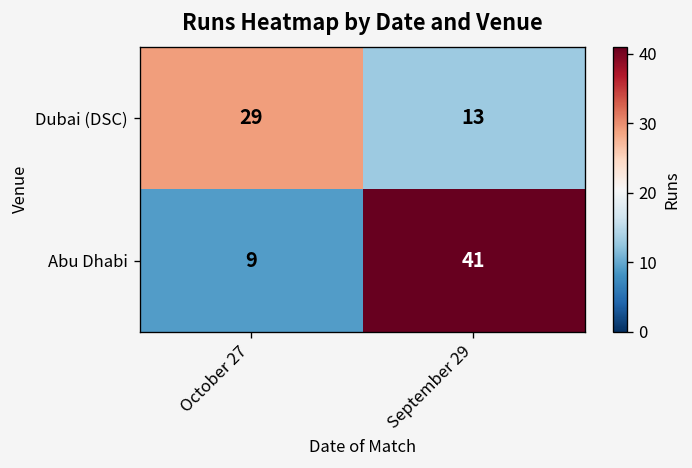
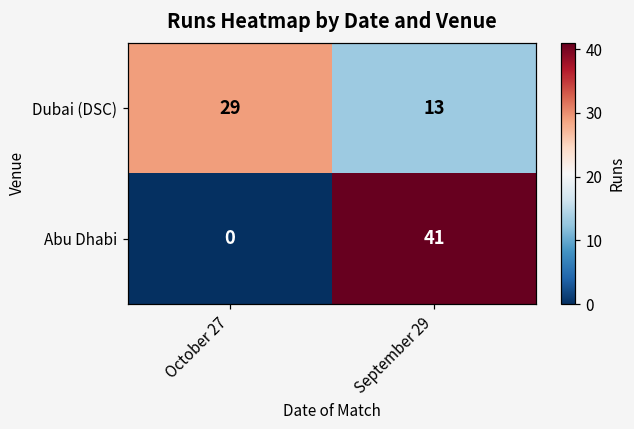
Abu Dhabi, October 27: 9 -> 0
